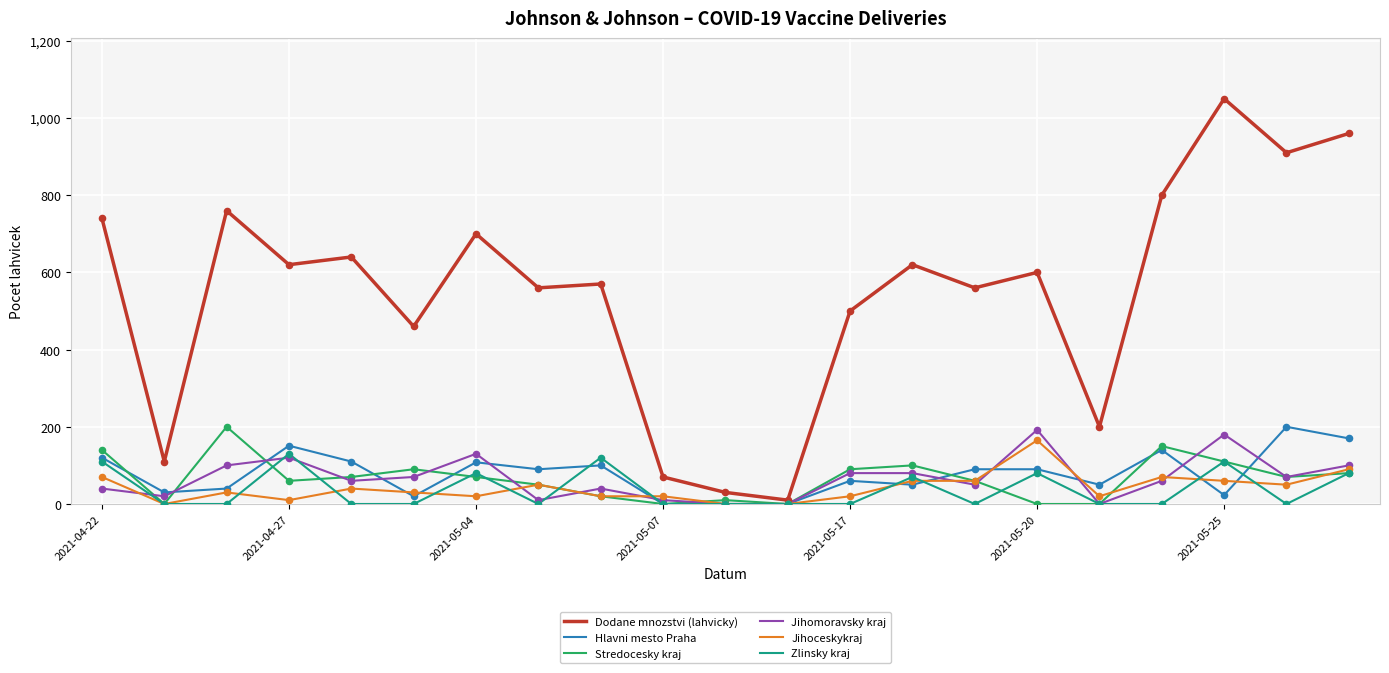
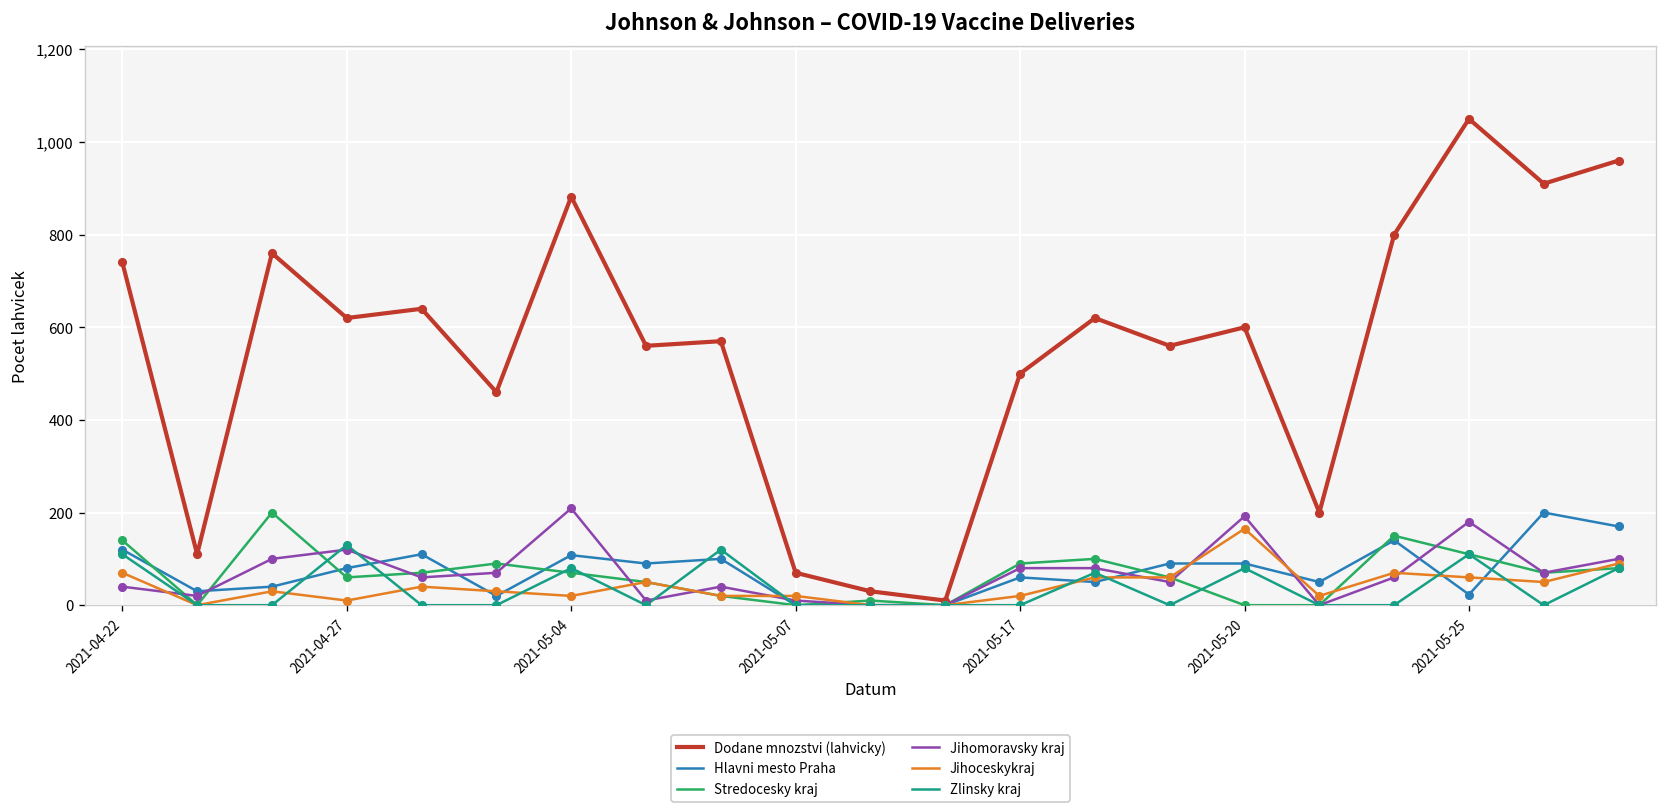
Hlavni mesto Praha, 2021-04-27: 150 -> 80
Dodane mnozstvi (lahvicky), 2021-05-04: 700 -> 880
Jihomoravsky kraj, 2021-05-04: 130 -> 210
